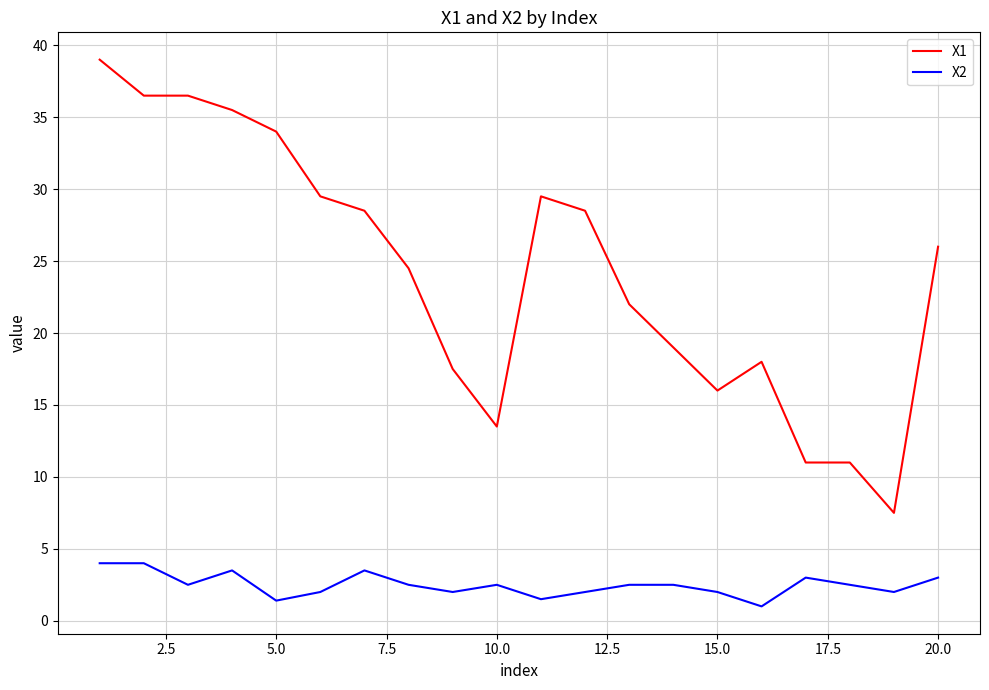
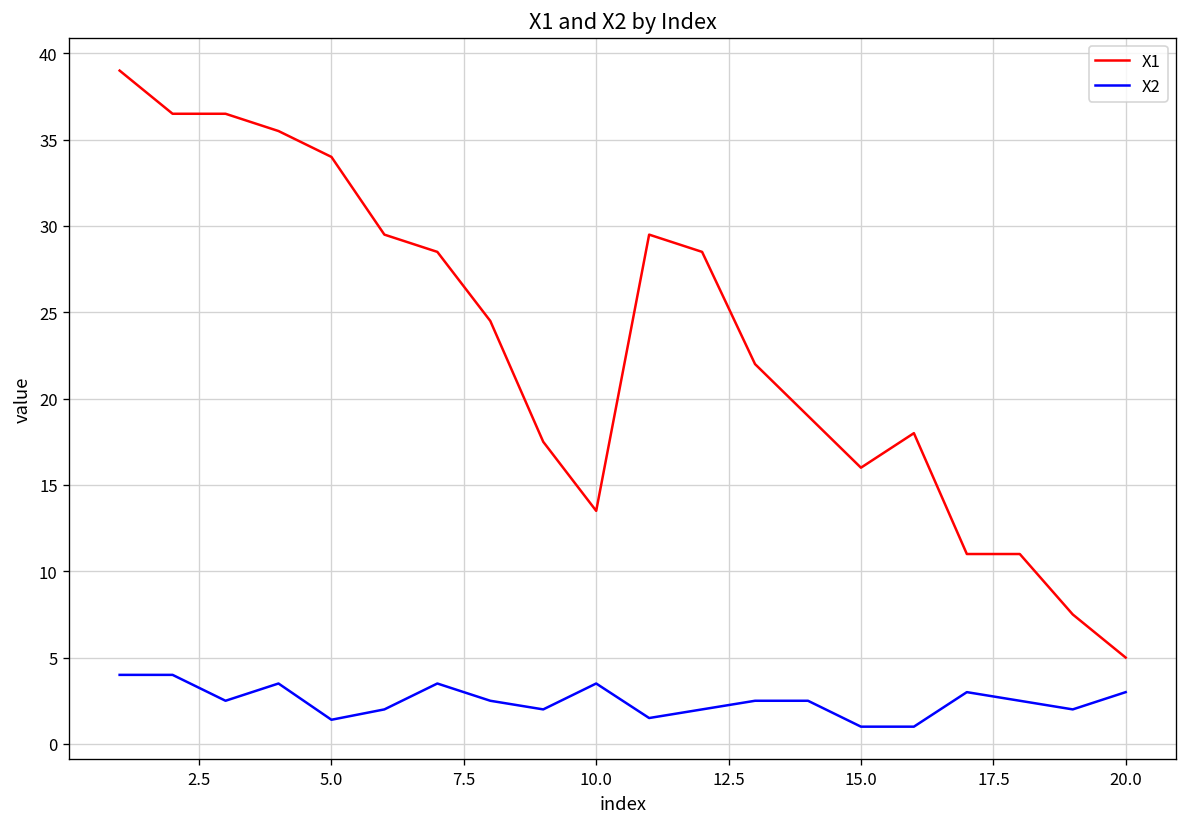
X2, 10.0: 2.5 -> 3.5
X2, 15.0: 2 -> 1
X1, 20.0: 26 -> 5
